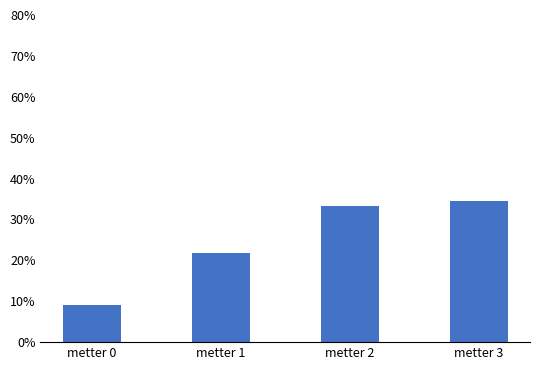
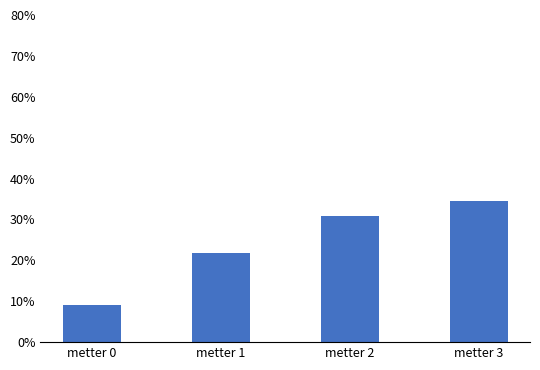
metter 2: 33% -> 31%
